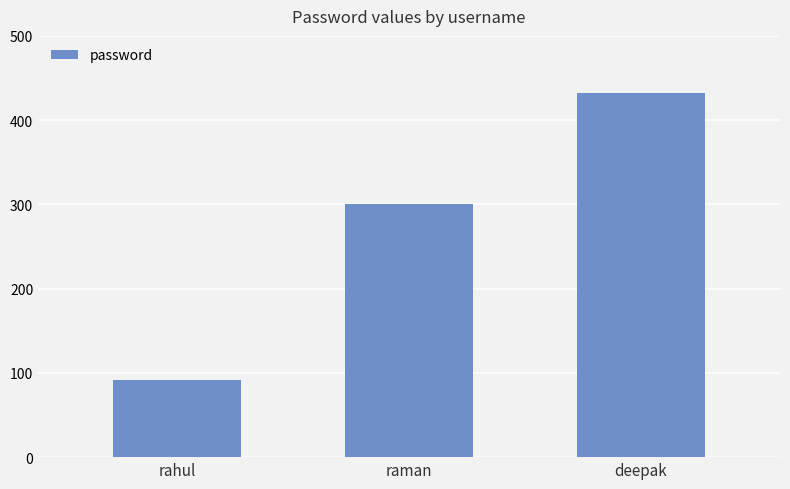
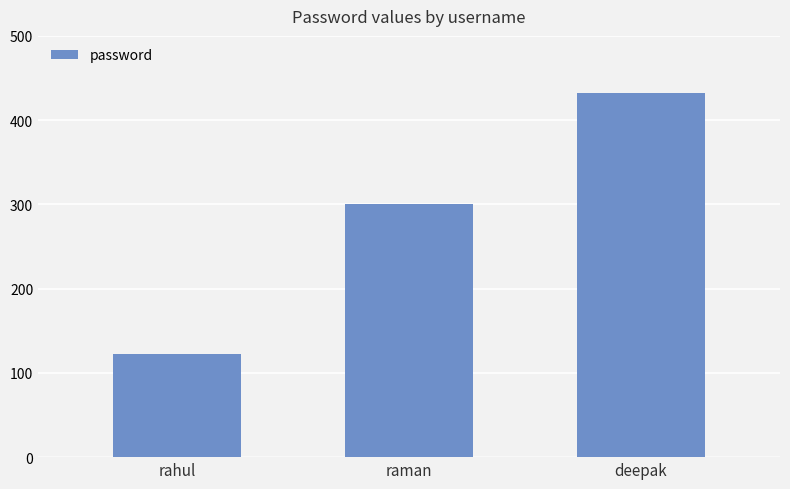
rahul: 90 -> 120
